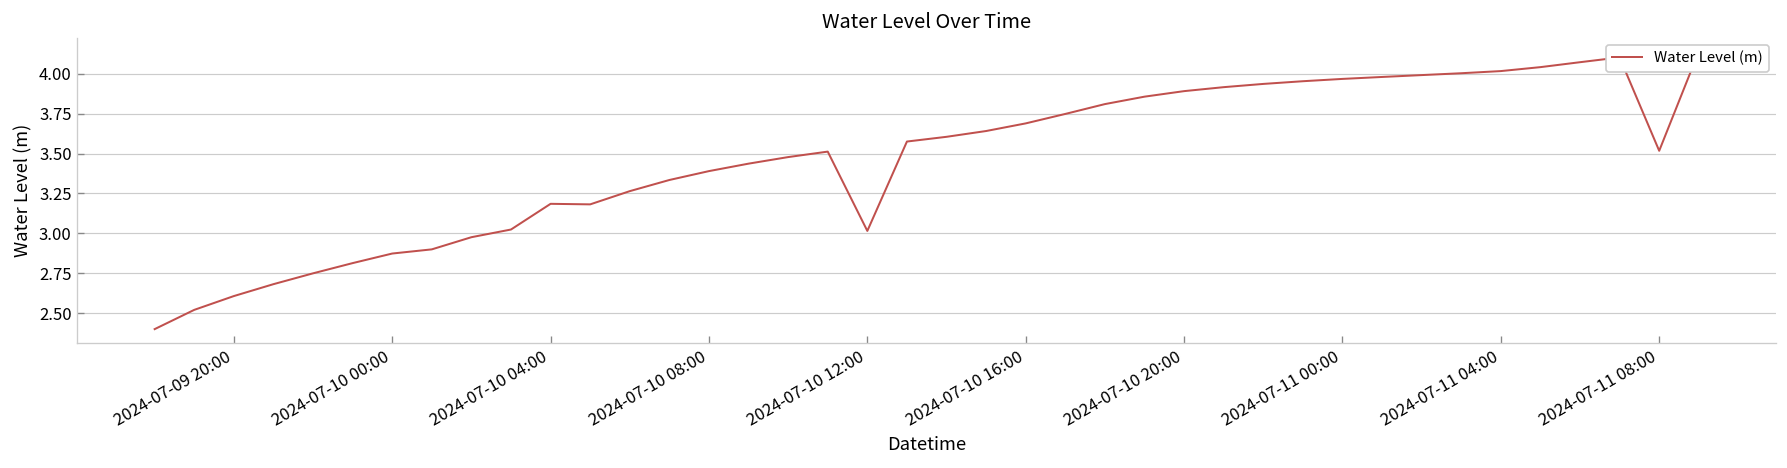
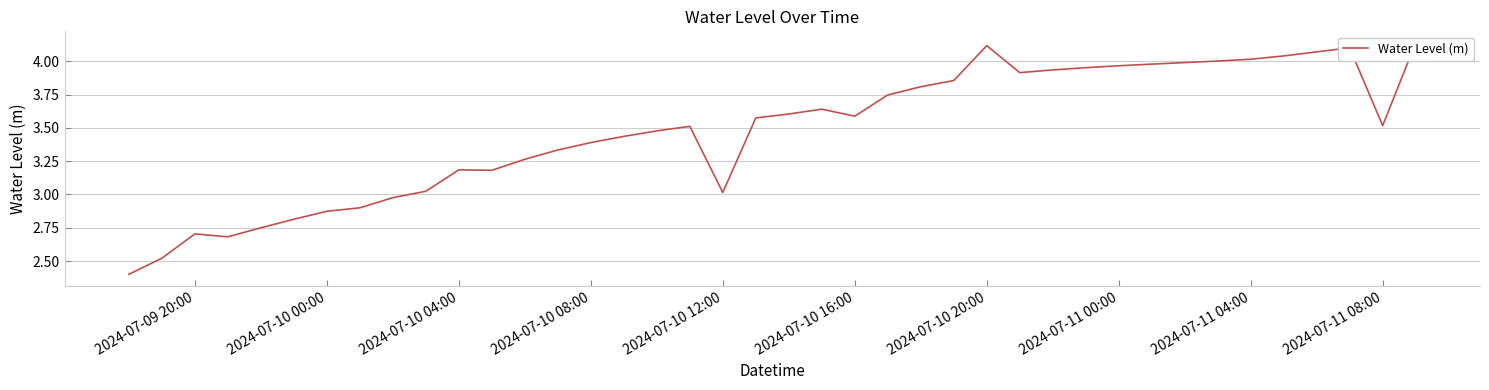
2024-07-09 20:00: 2.61 -> 2.70
2024-07-10 16:00: 3.69 -> 3.59
2024-07-10 20:00: 3.89 -> 4.12
